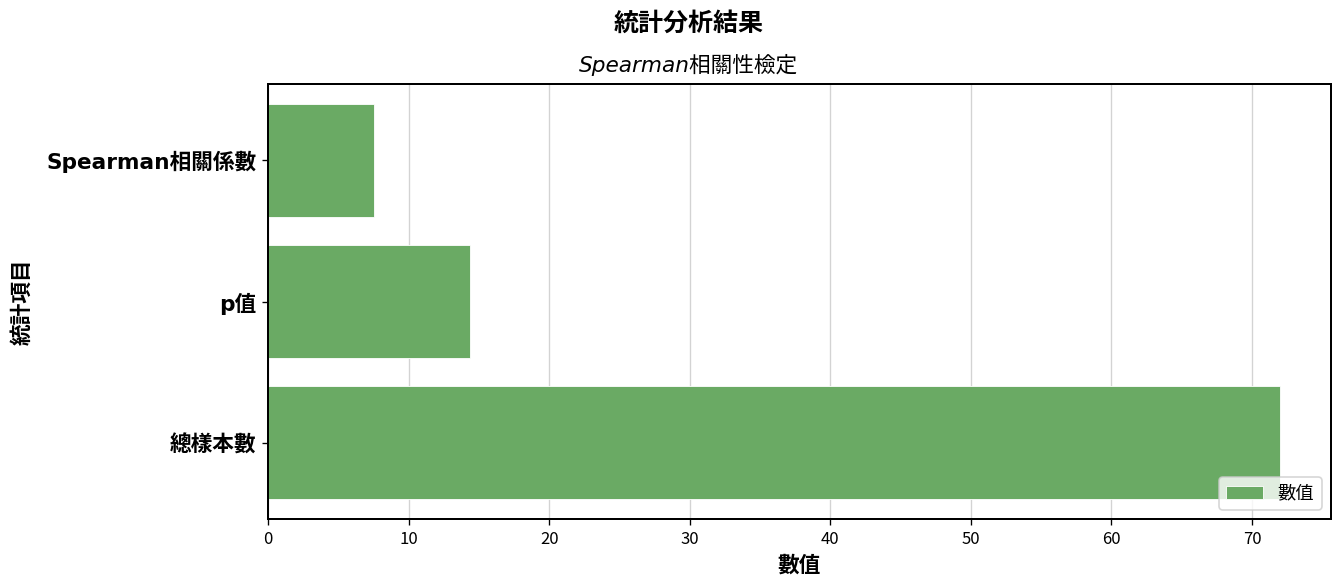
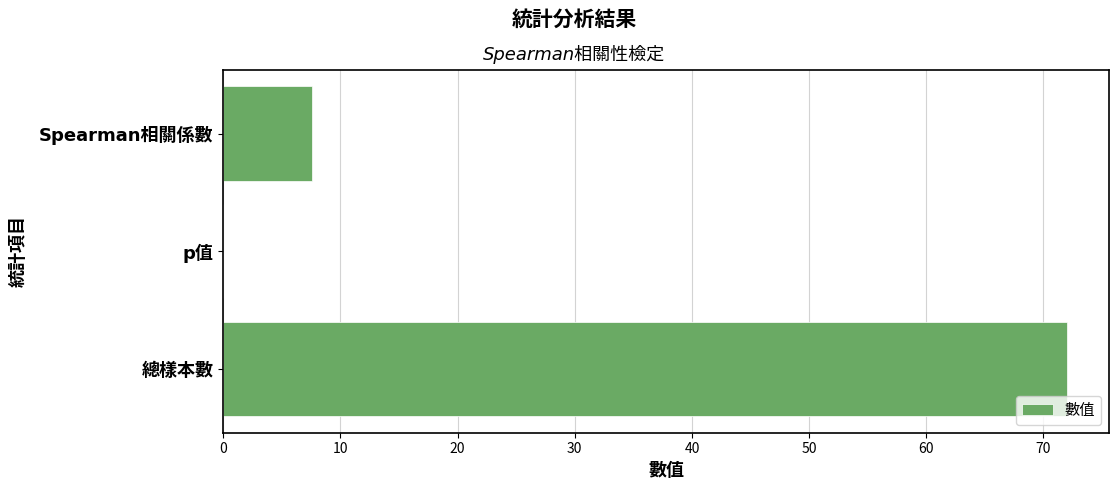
p值: 14.4 -> 0.0
